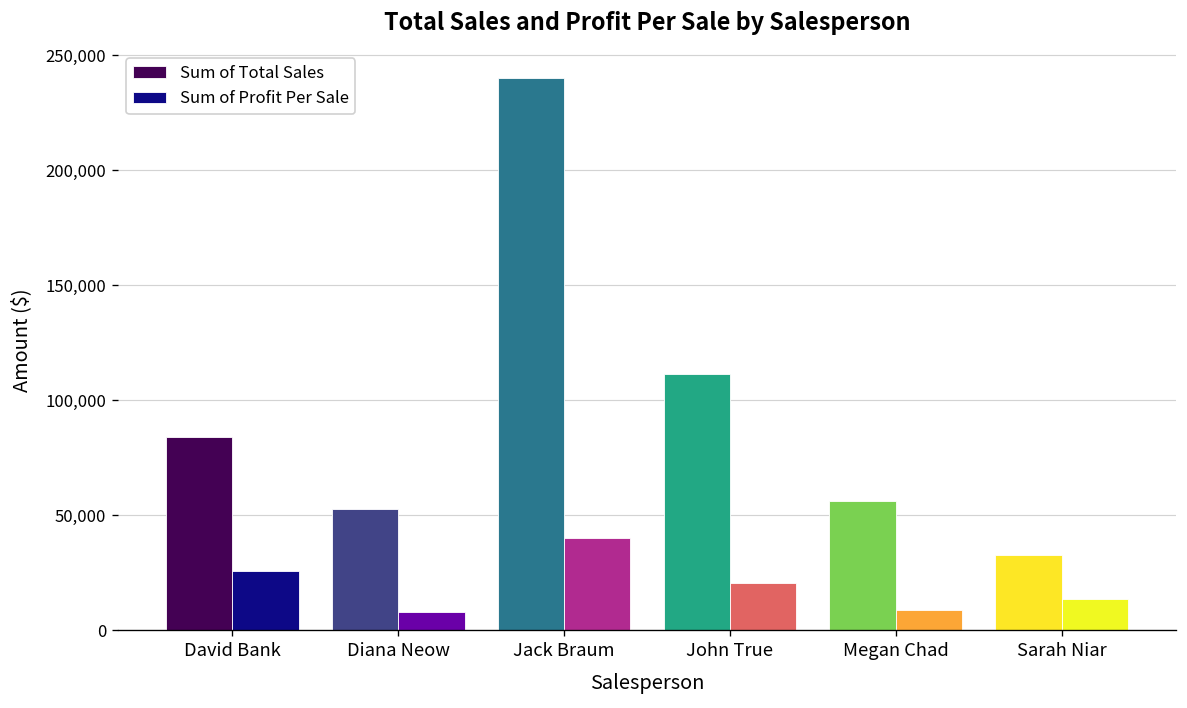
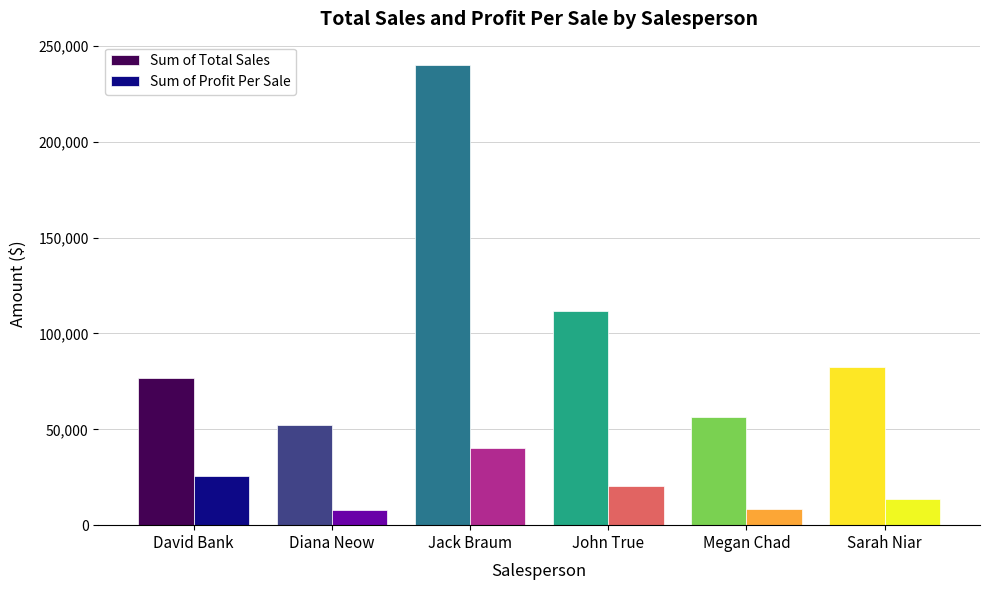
Sum of Total Sales, David Bank: 84,000 -> 77,000
Sum of Total Sales, Sarah Niar: 33,000 -> 82,000
